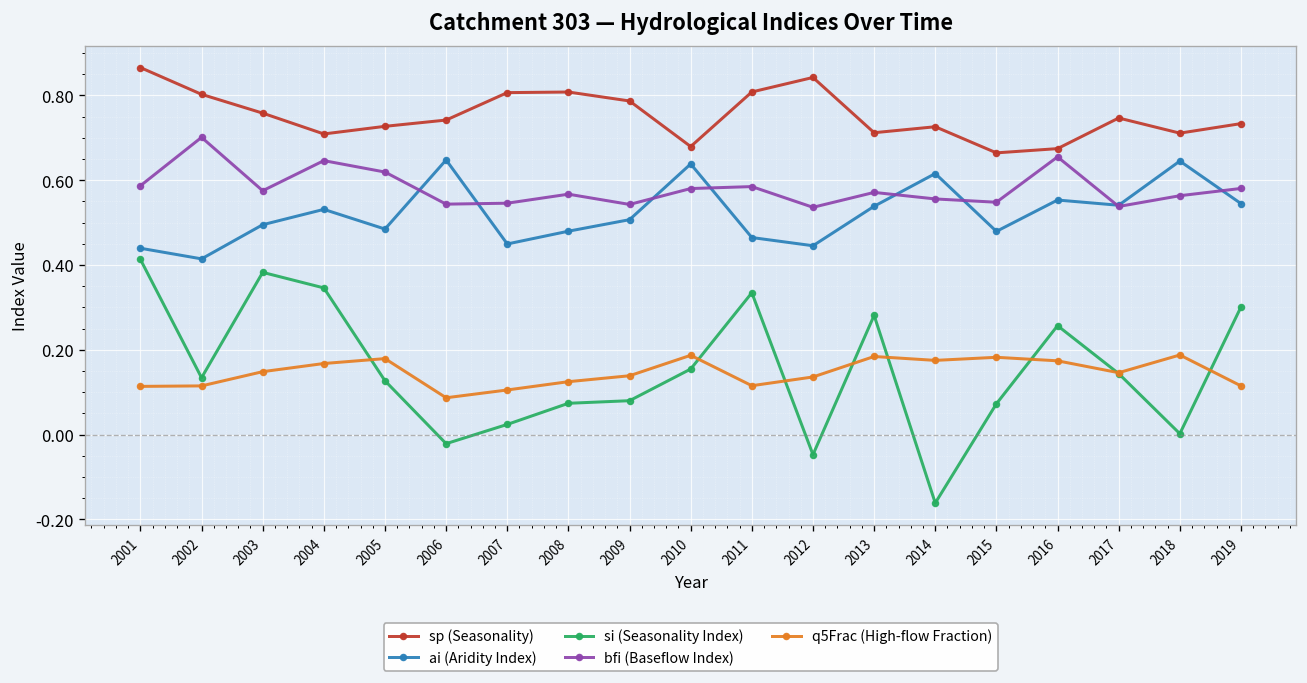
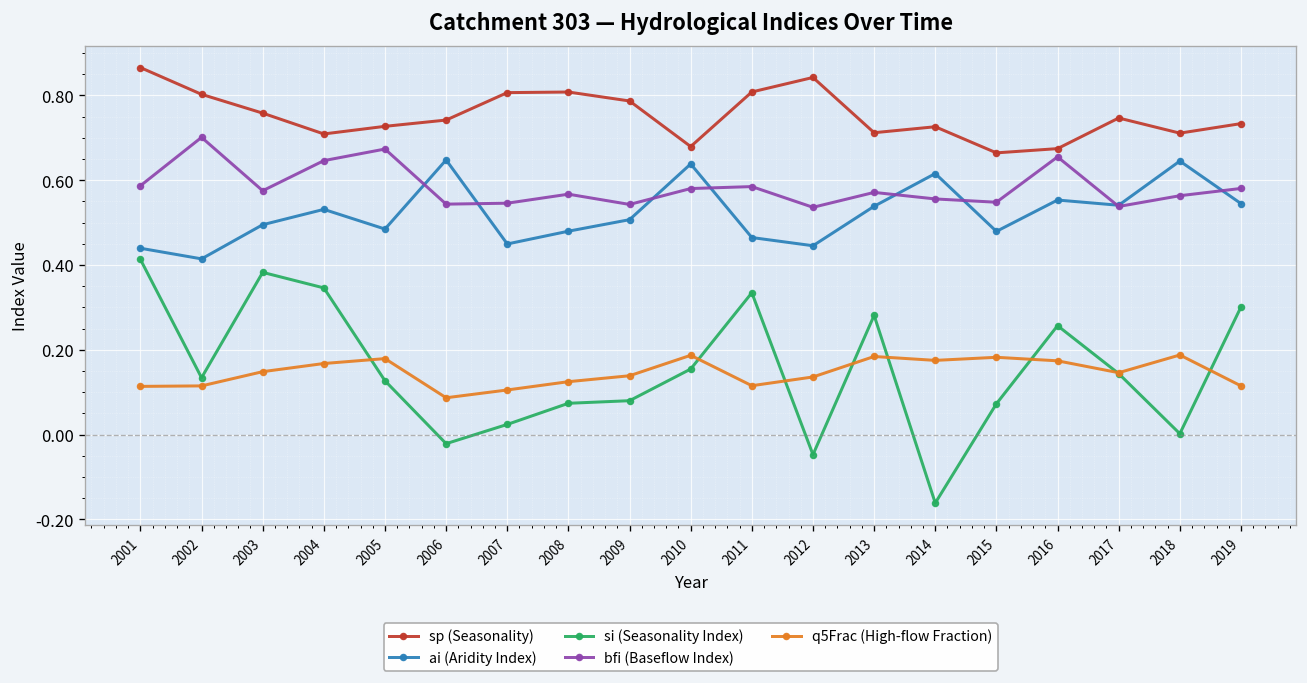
bfi (Baseflow Index), 2005: 0.62 -> 0.67
